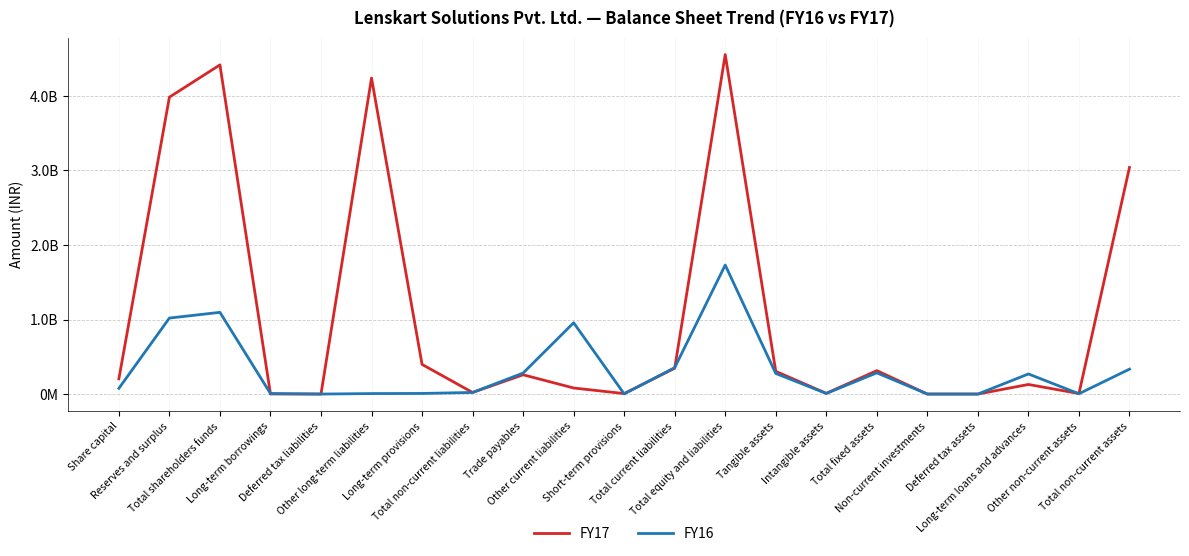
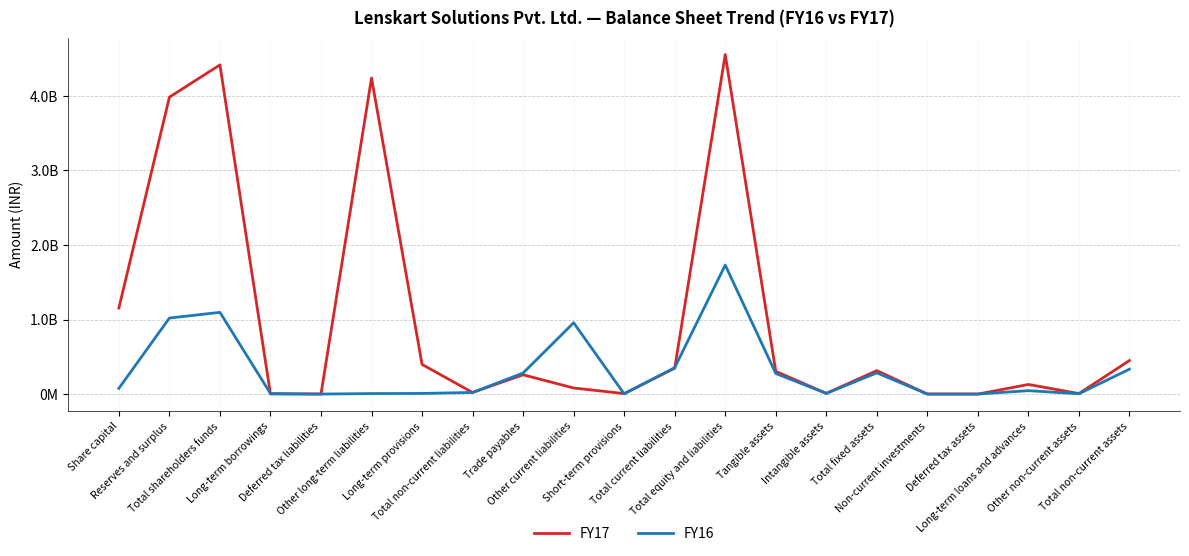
FY17, Share capital: 200000000 -> 1200000000
FY16, Long-term loans and advances: 300000000 -> 0
FY17, Total non-current assets: 3000000000 -> 400000000
